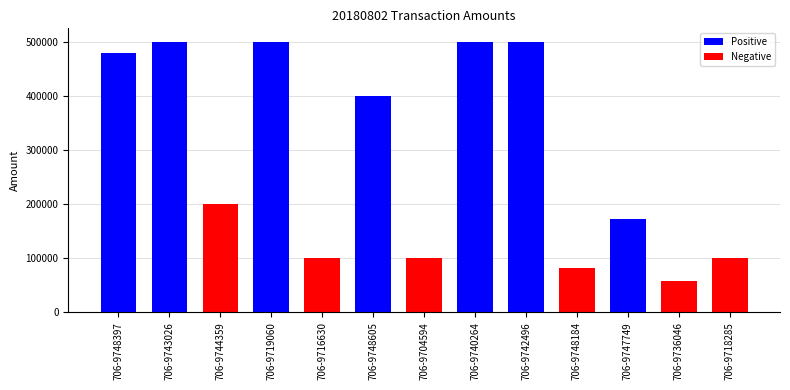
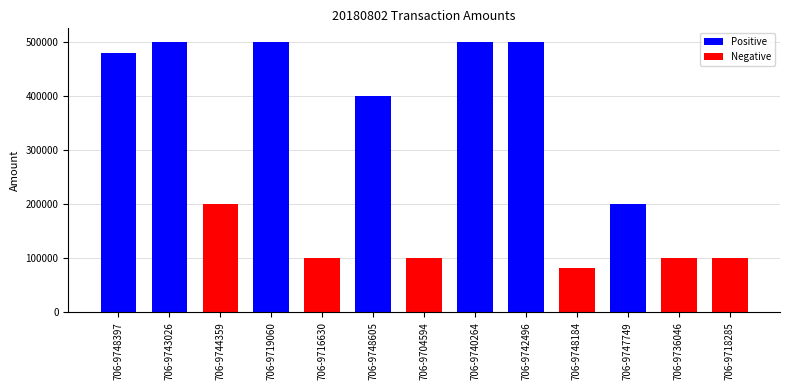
706-9747749: 170000 -> 200000
706-9736046: 60000 -> 100000
